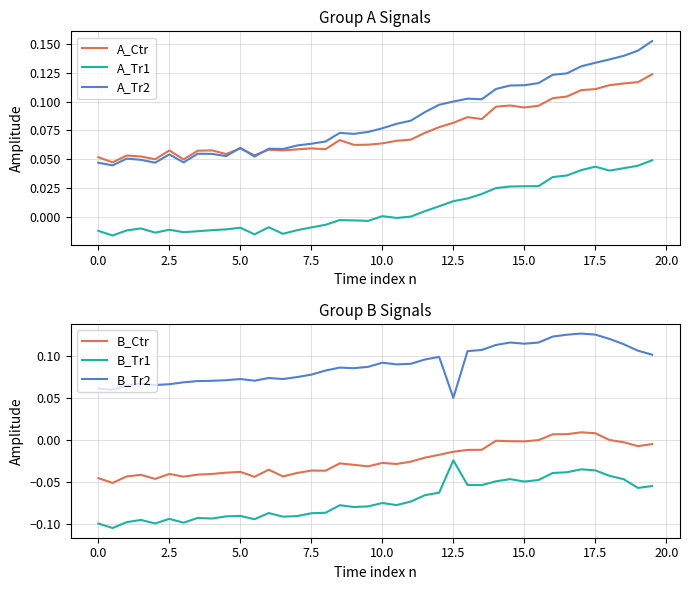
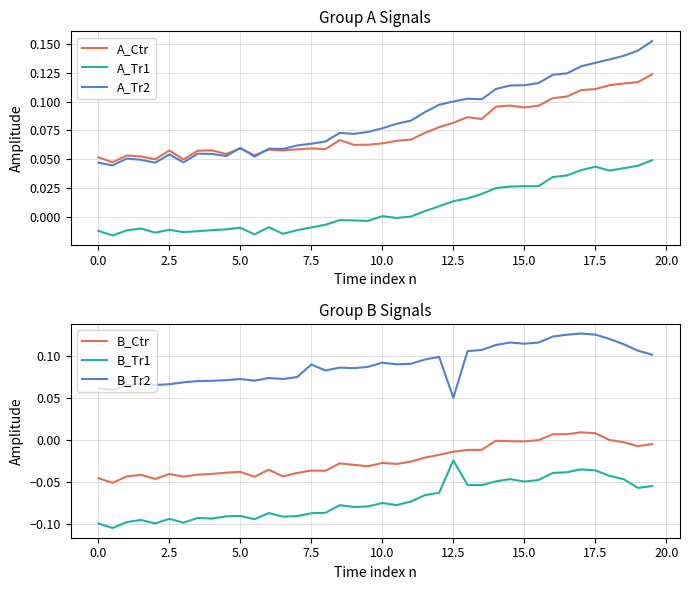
Group B Signals, B_Tr2, 7.5: 0.08 -> 0.09
